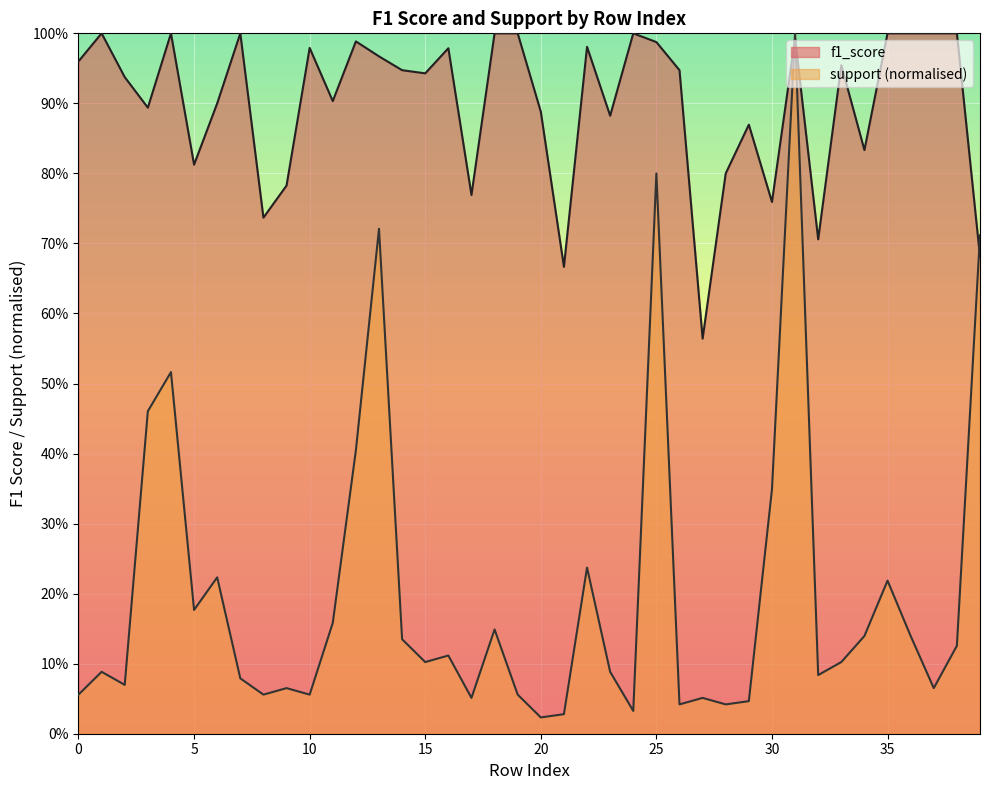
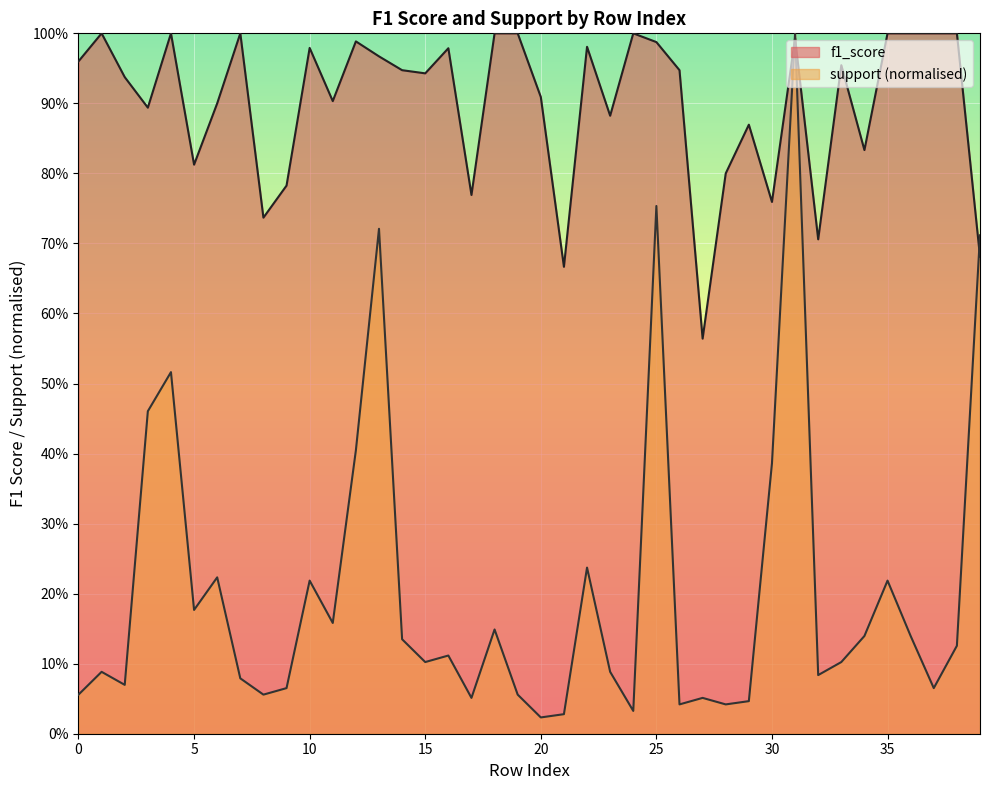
support (normalised), 10: 6% -> 22%
f1_score, 20: 89% -> 91%
support (normalised), 25: 80% -> 75%
support (normalised), 30: 35% -> 39%
